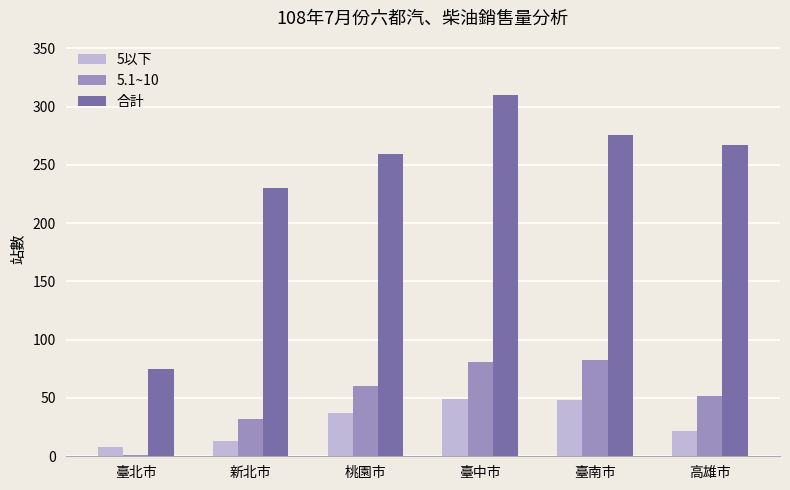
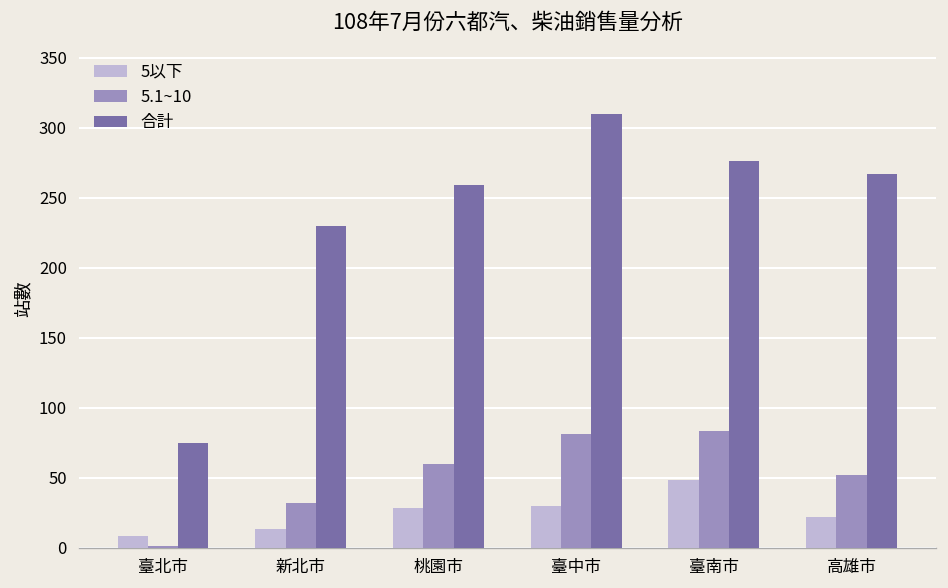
5以下, 桃園市: 37 -> 28
5以下, 臺中市: 49 -> 30
